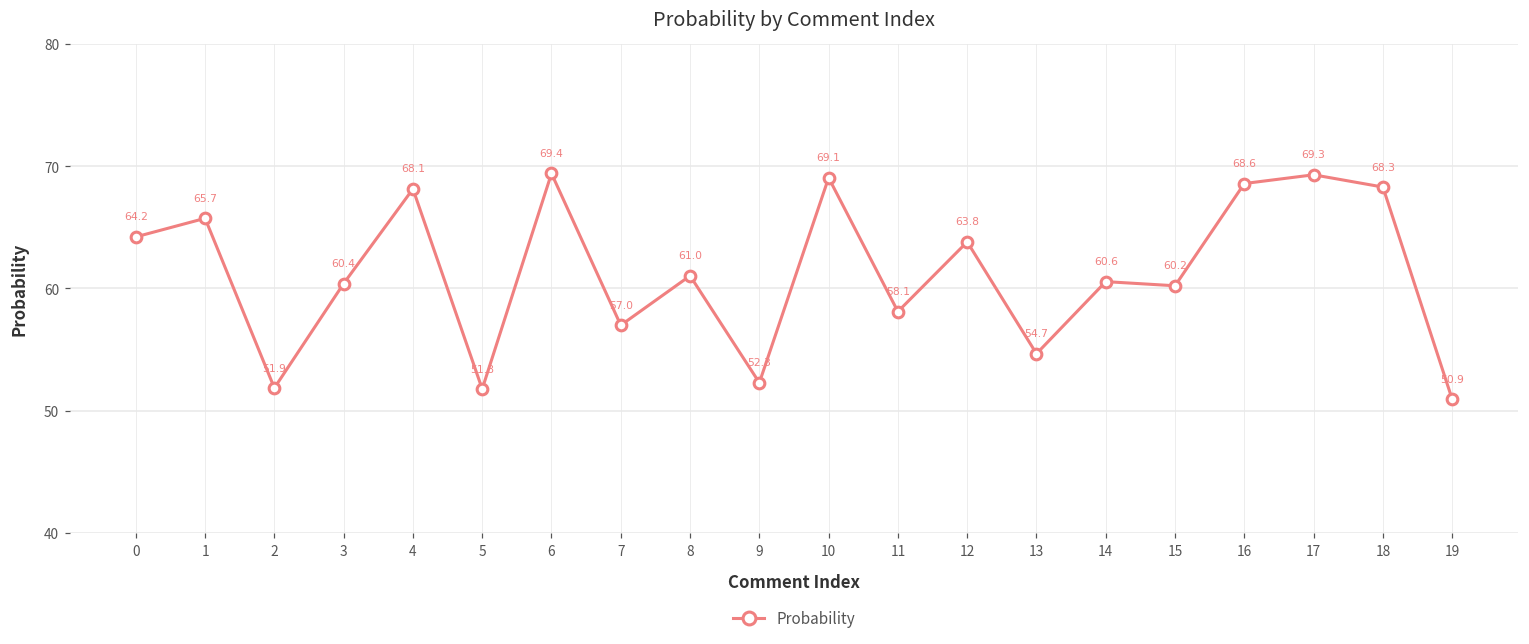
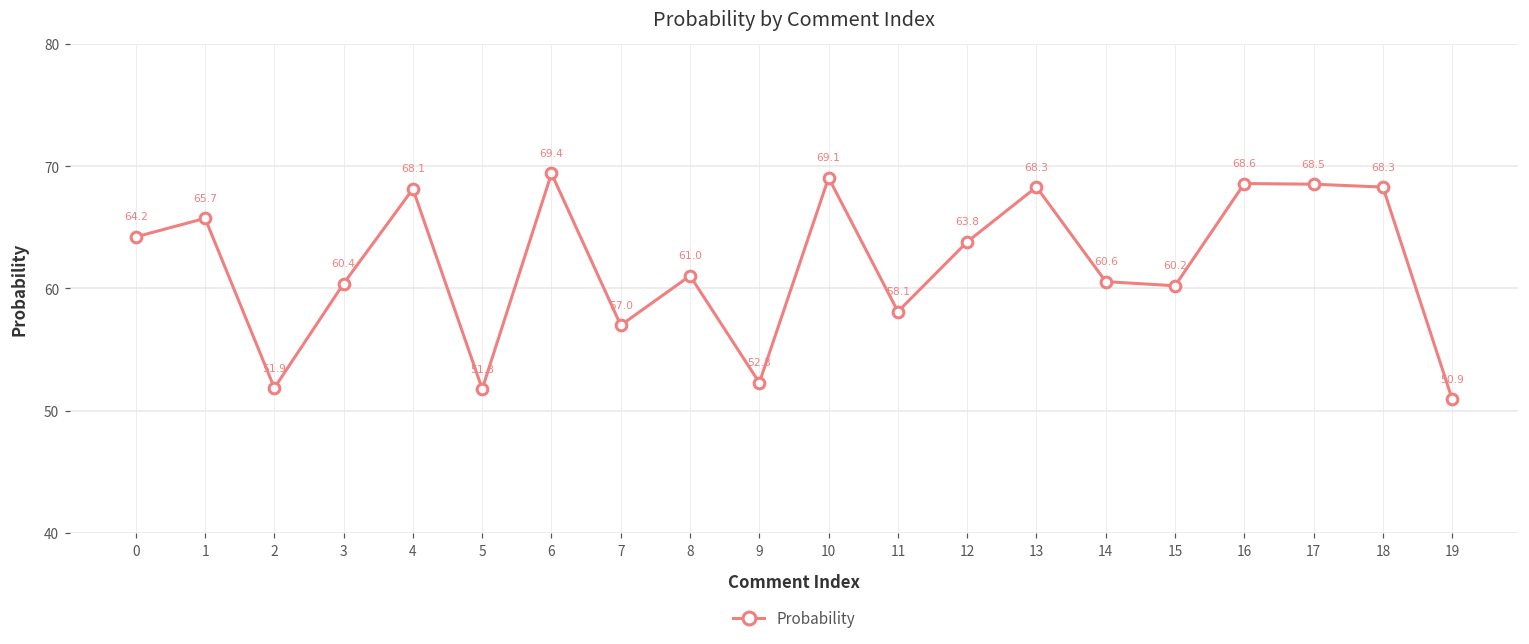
13: 54.7 -> 68.3
17: 69.3 -> 68.5
